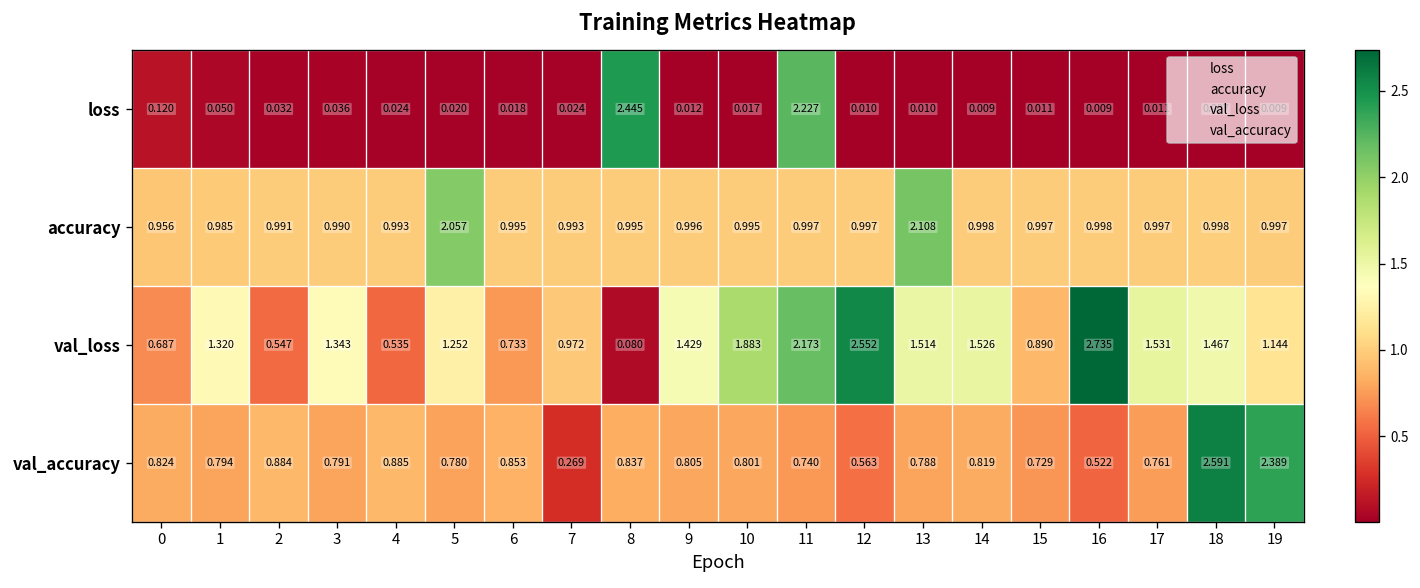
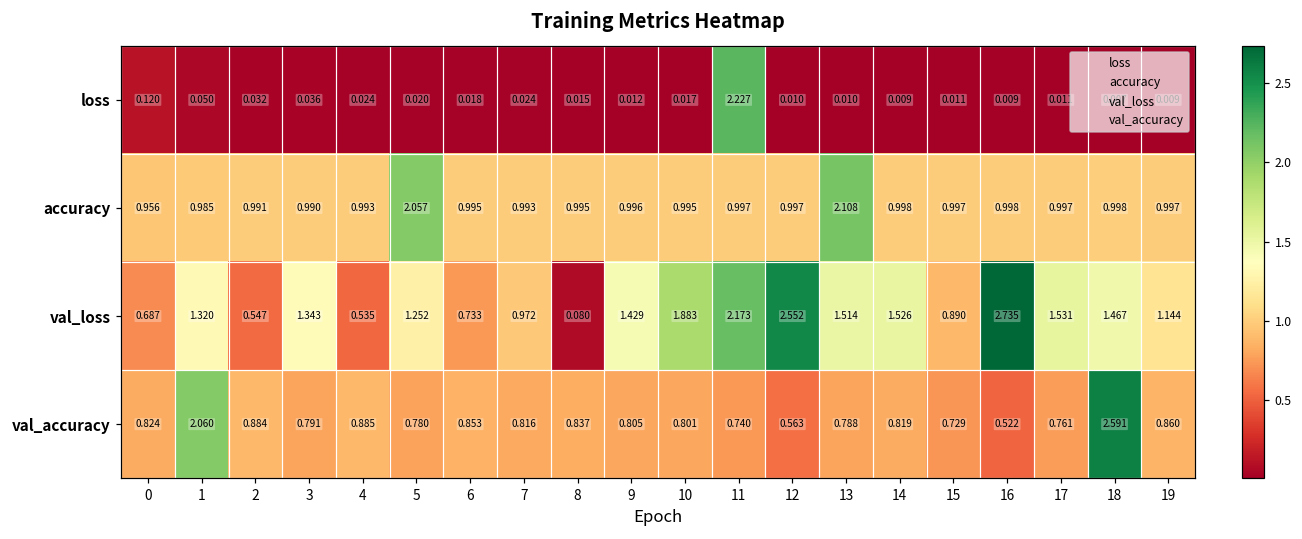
loss, 8: 2.445 -> 0.015
val_accuracy, 1: 0.794 -> 2.060
val_accuracy, 7: 0.269 -> 0.816
val_accuracy, 19: 2.389 -> 0.860
